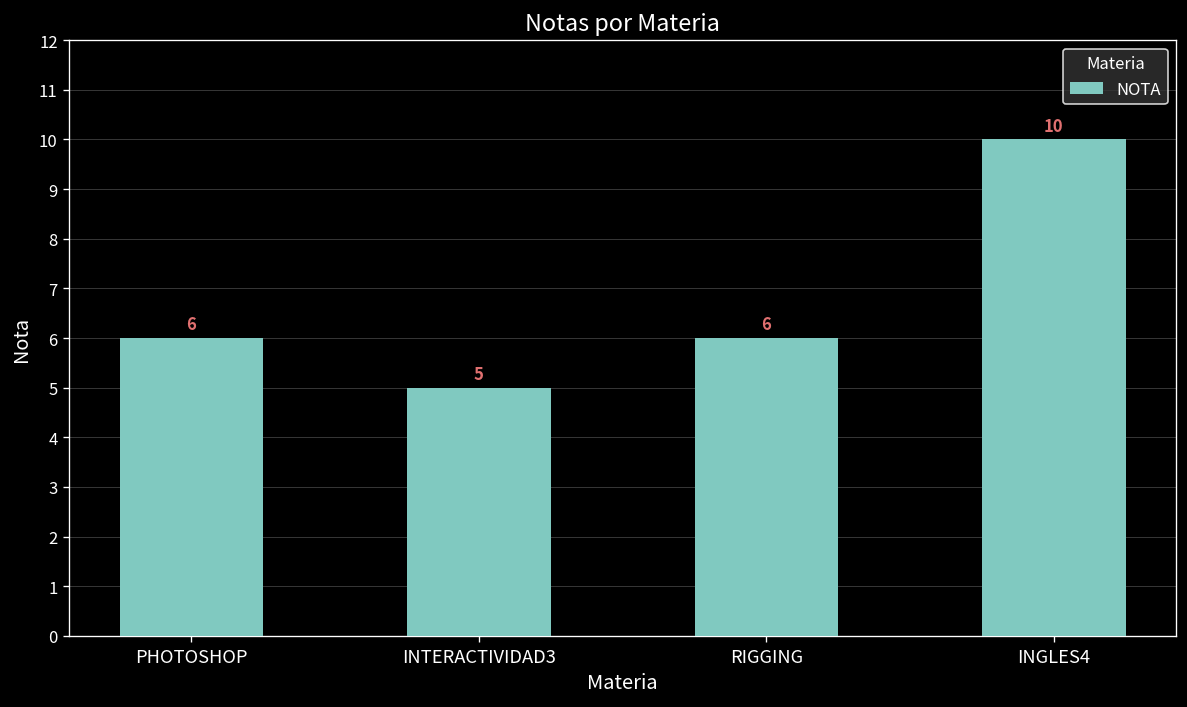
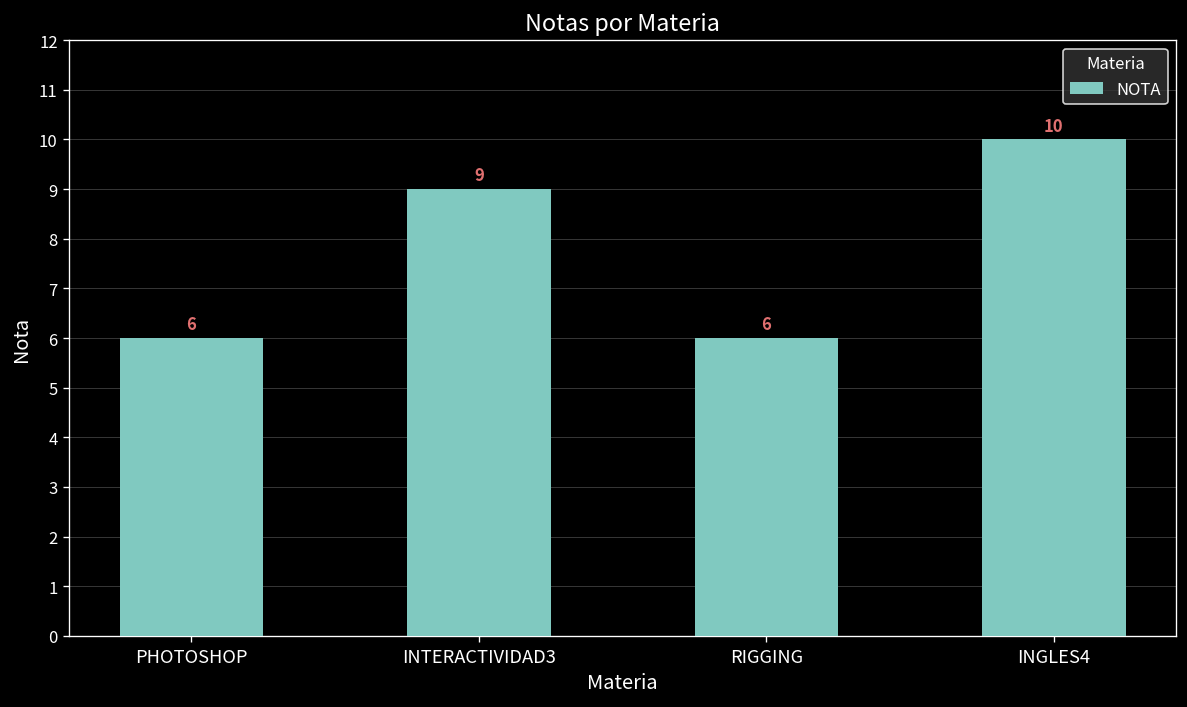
INTERACTIVIDAD3: 5 -> 9
